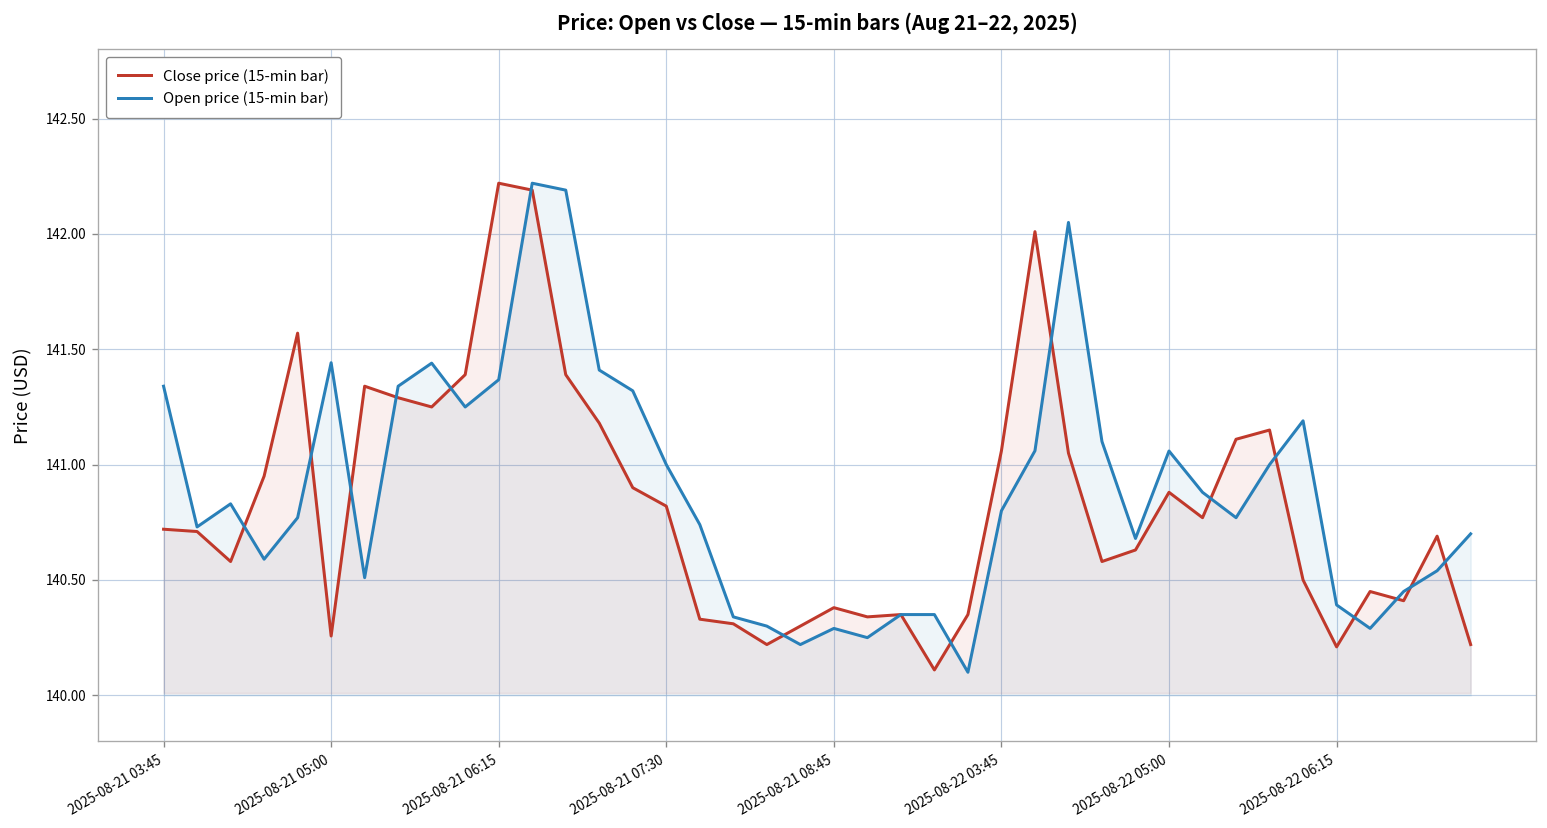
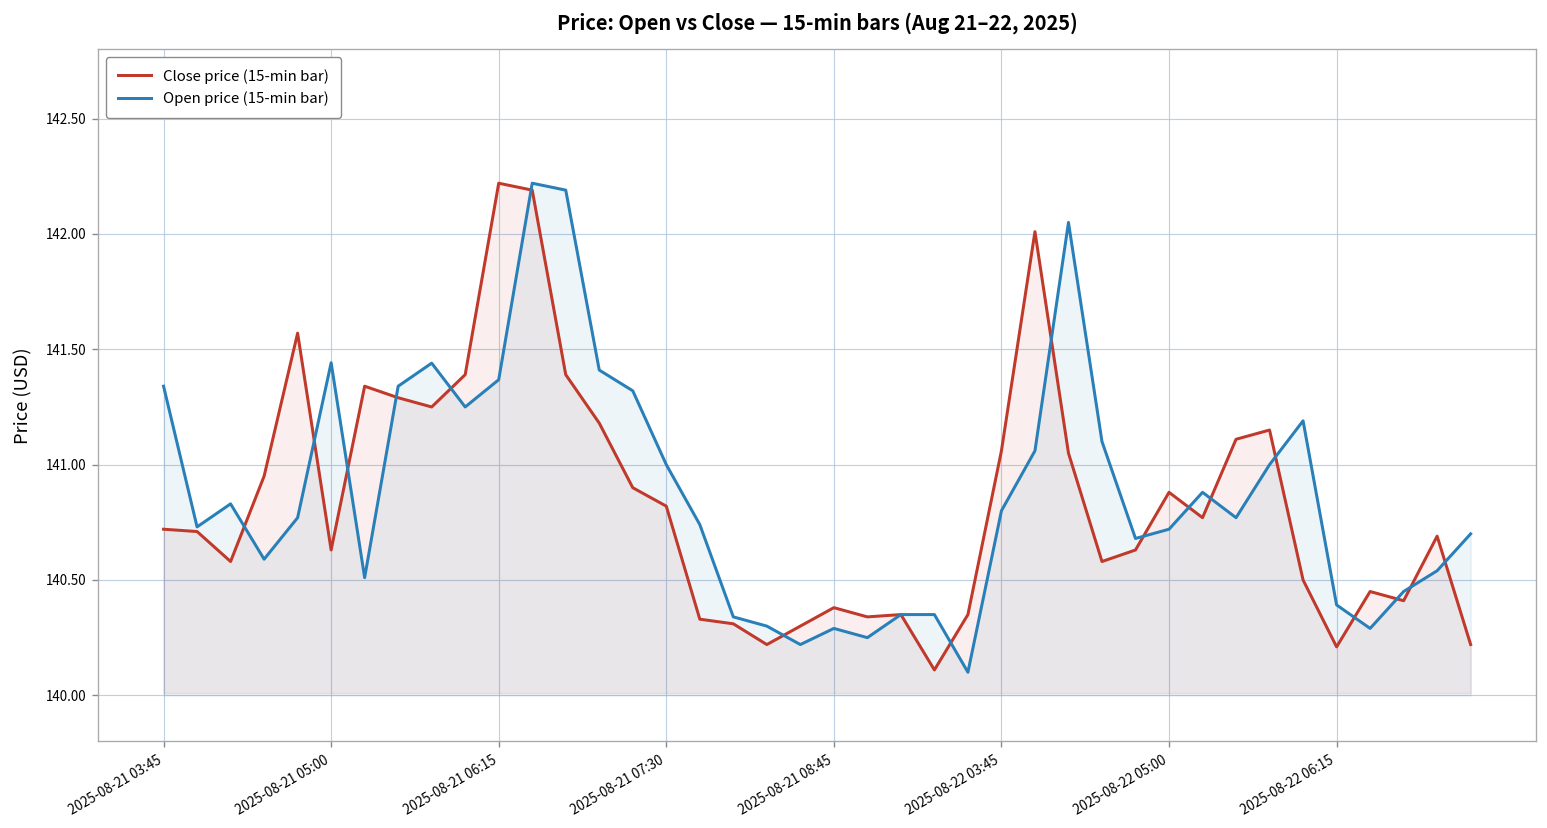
Close price (15-min bar), 2025-08-21 05:00: 140.26 -> 140.63
Open price (15-min bar), 2025-08-22 05:00: 141.06 -> 140.72
